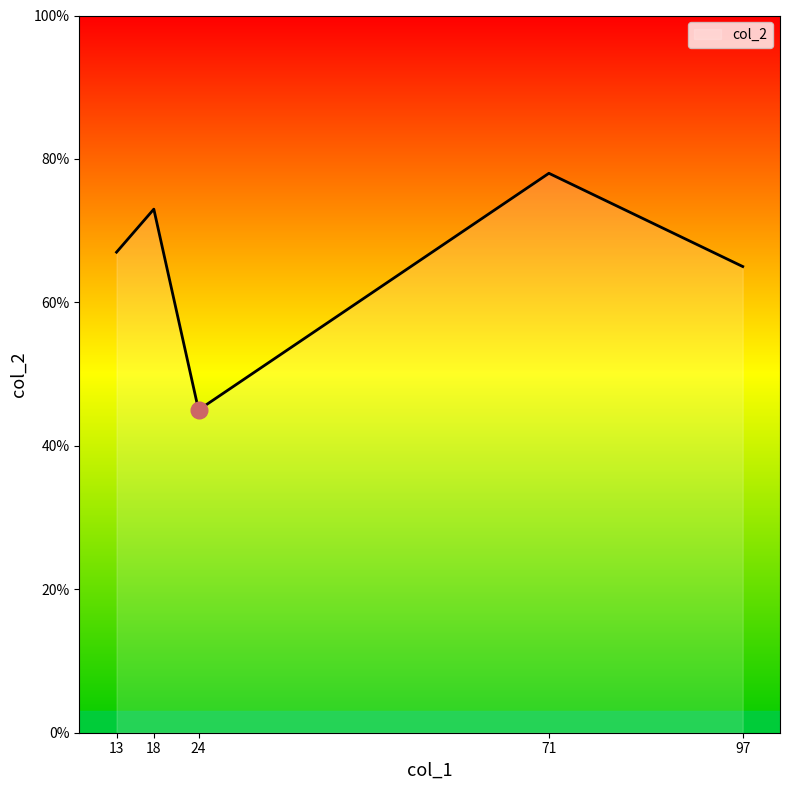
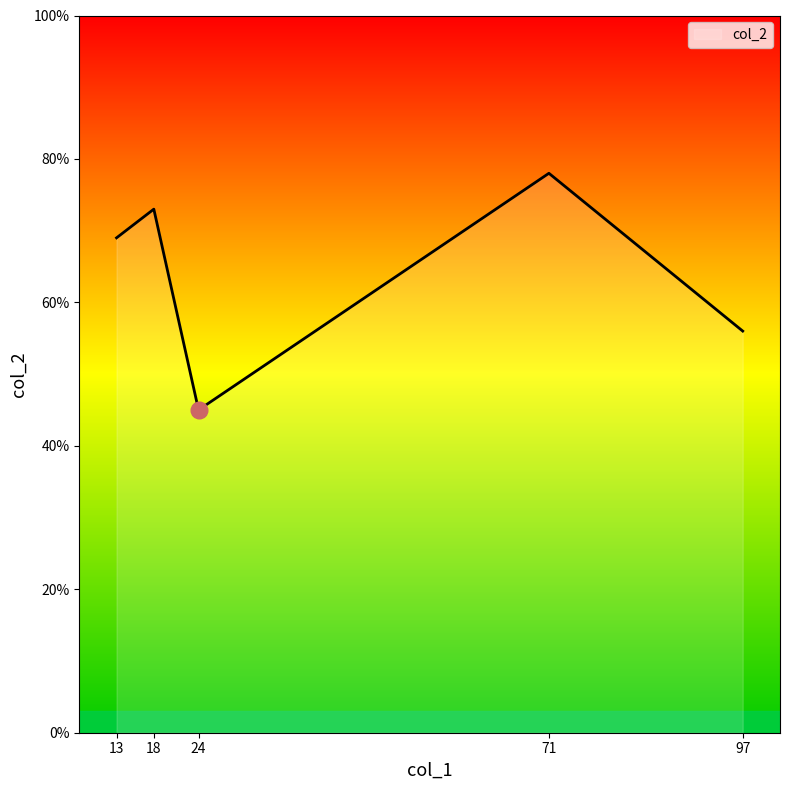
col_2, 13: 67% -> 69%
col_2, 97: 65% -> 56%
